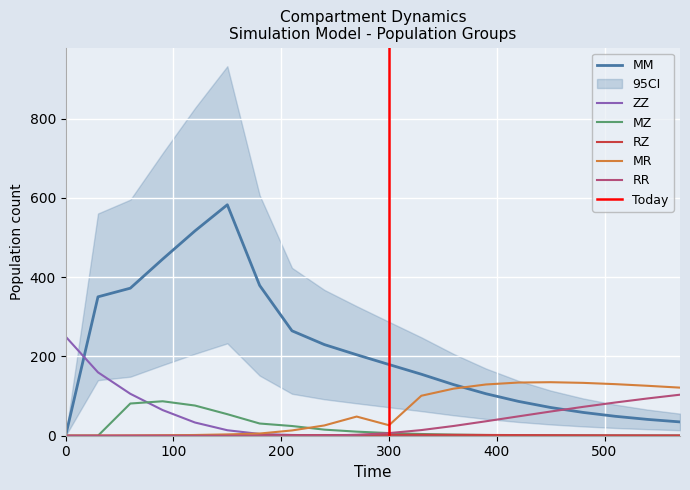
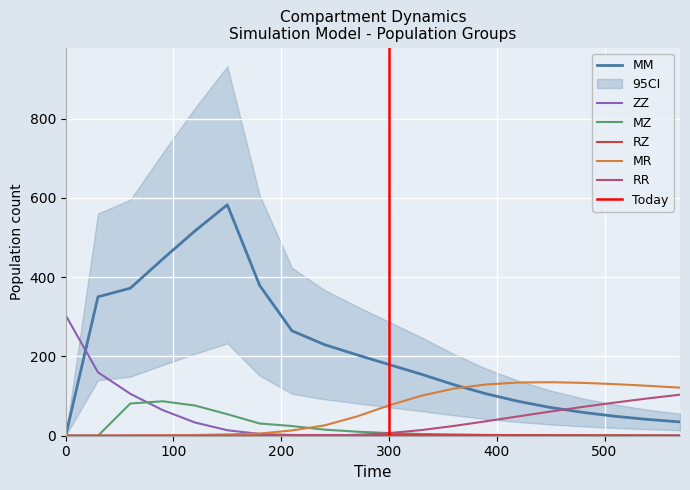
ZZ, 0: 250 -> 300
MR, 300: 30 -> 80
